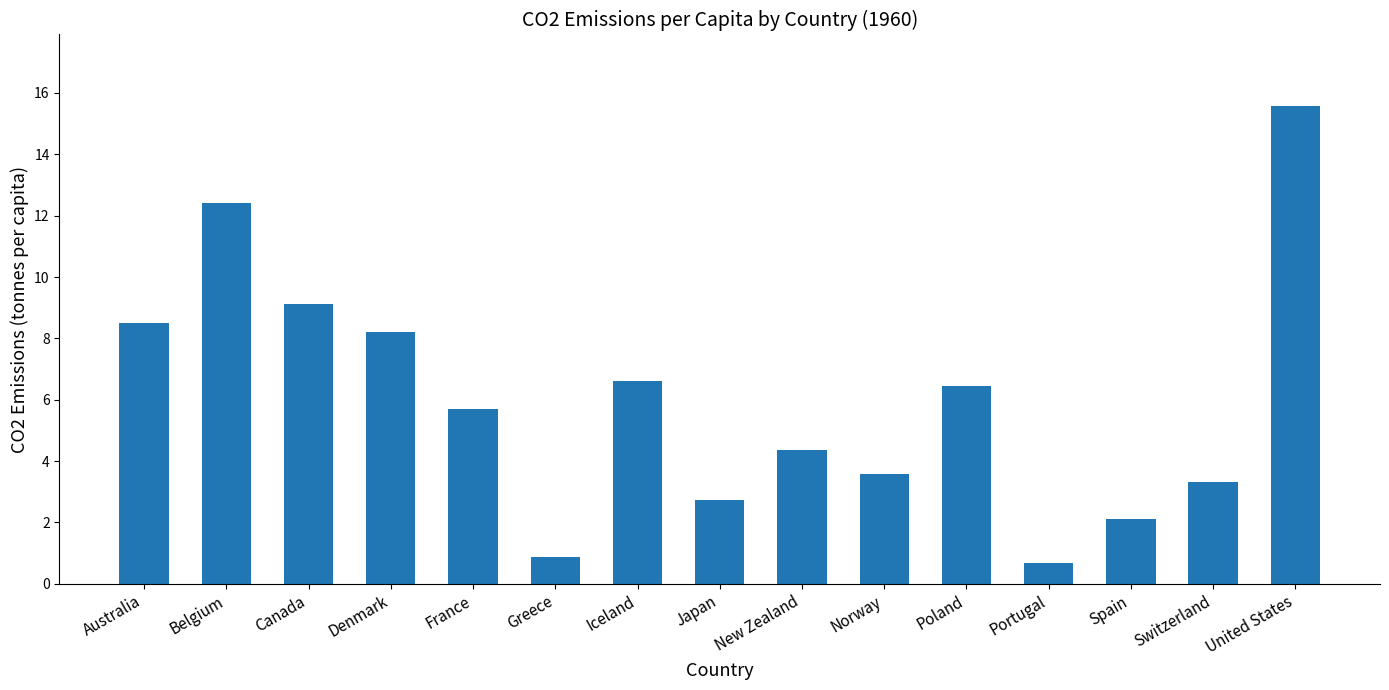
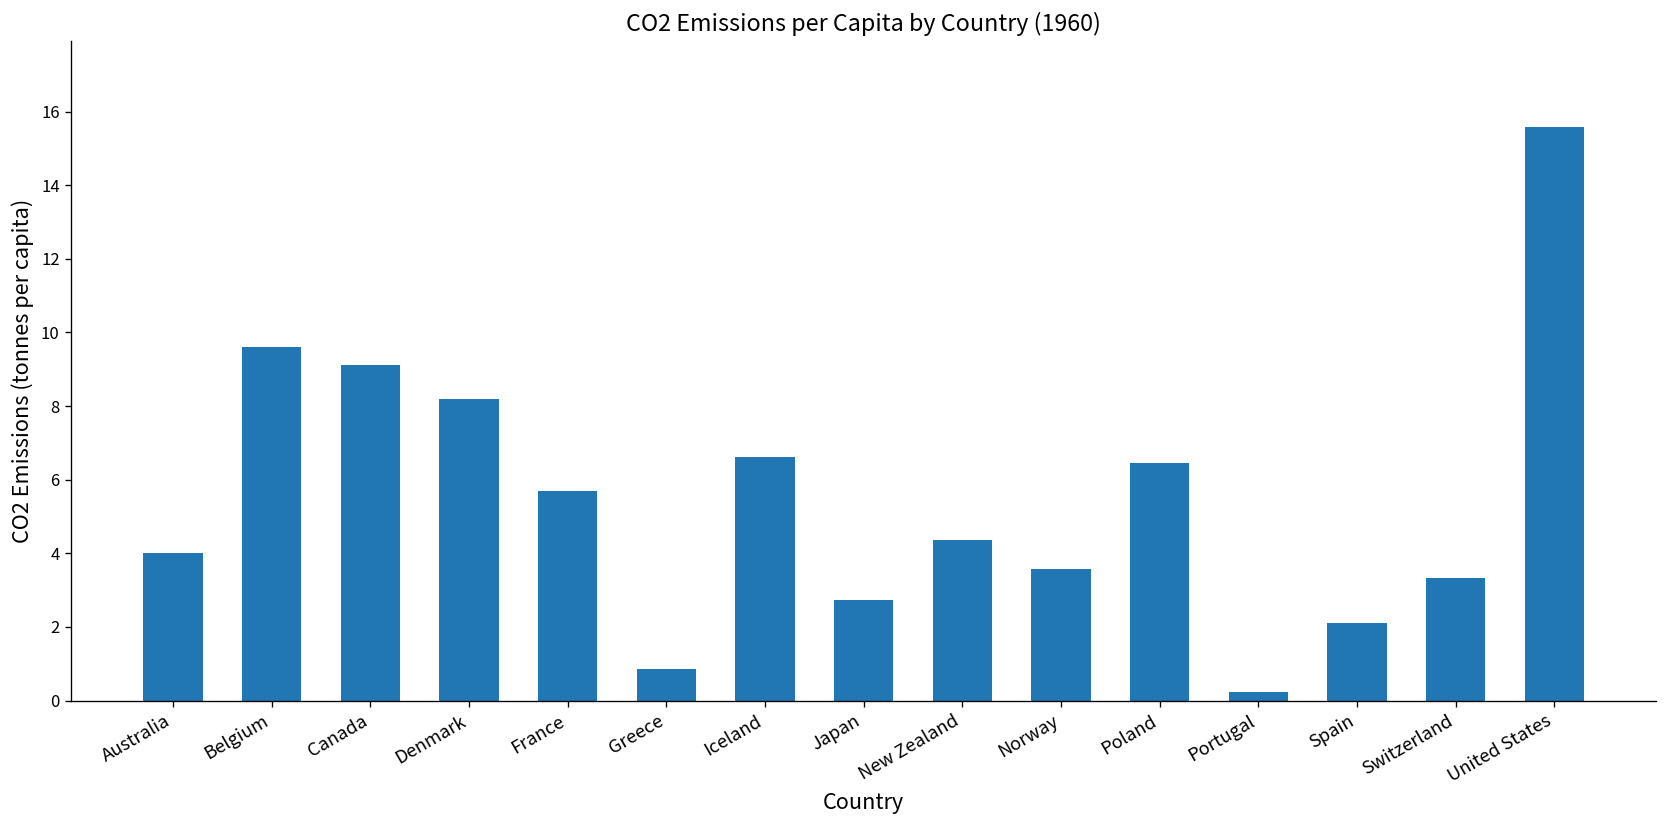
Australia: 8.5 -> 4.0
Belgium: 12.4 -> 9.6
Portugal: 0.7 -> 0.2
